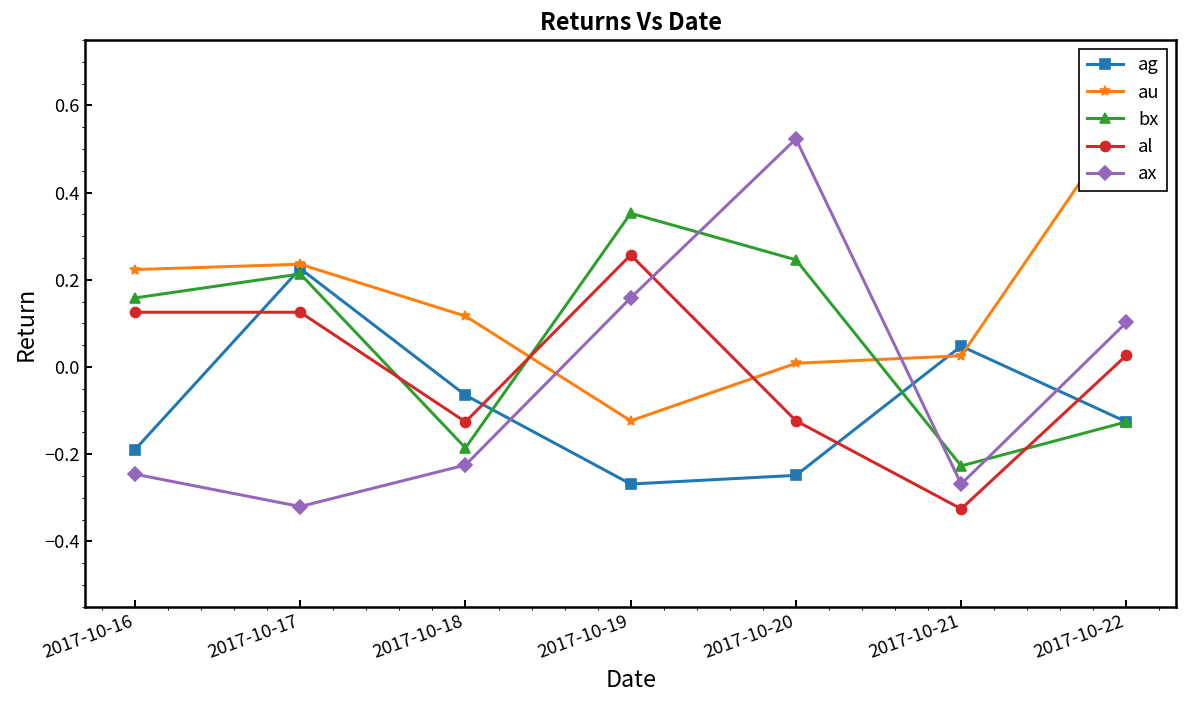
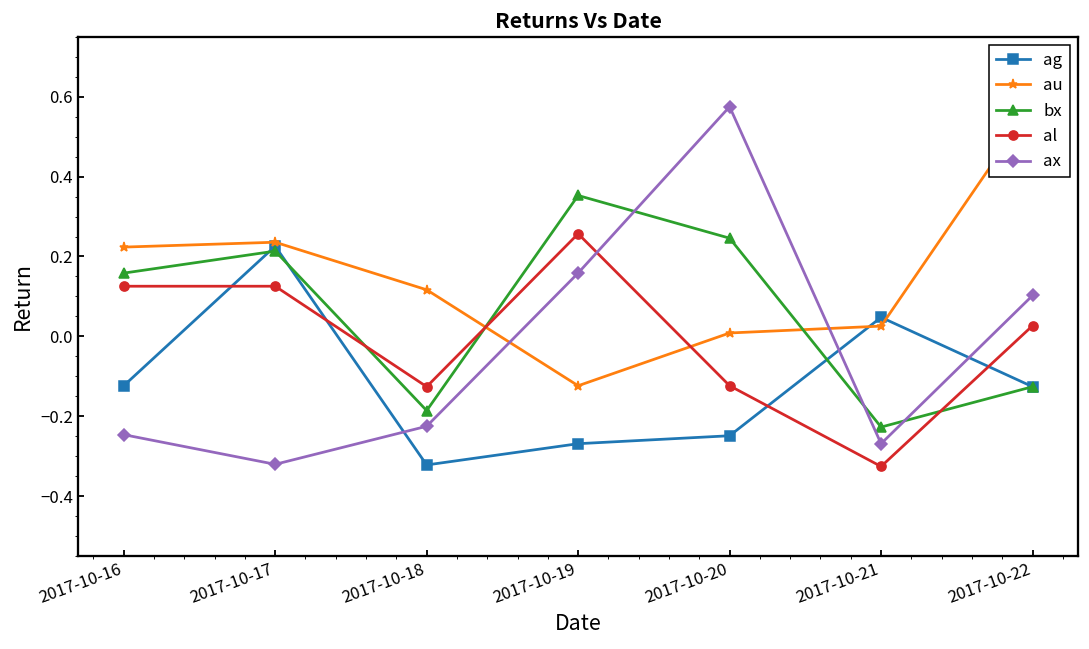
ag, 2017-10-16: -0.19 -> -0.12
ag, 2017-10-18: -0.06 -> -0.32
ax, 2017-10-20: 0.52 -> 0.57
